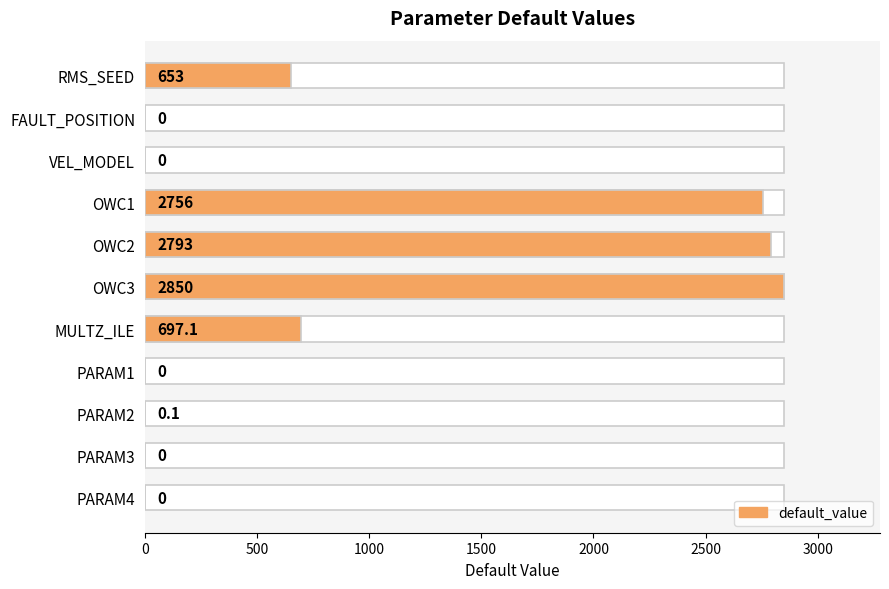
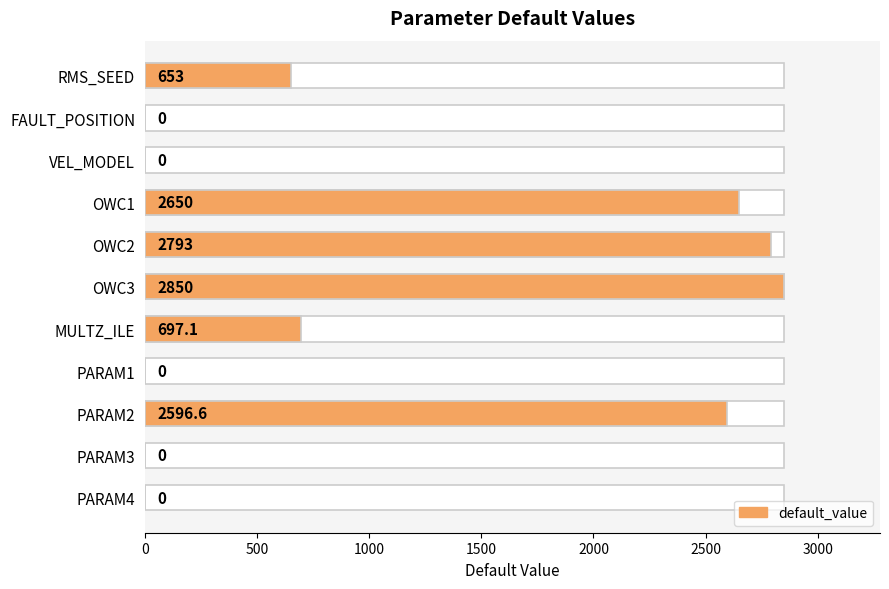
default_value, OWC1: 2756 -> 2650
default_value, PARAM2: 0.1 -> 2596.6
